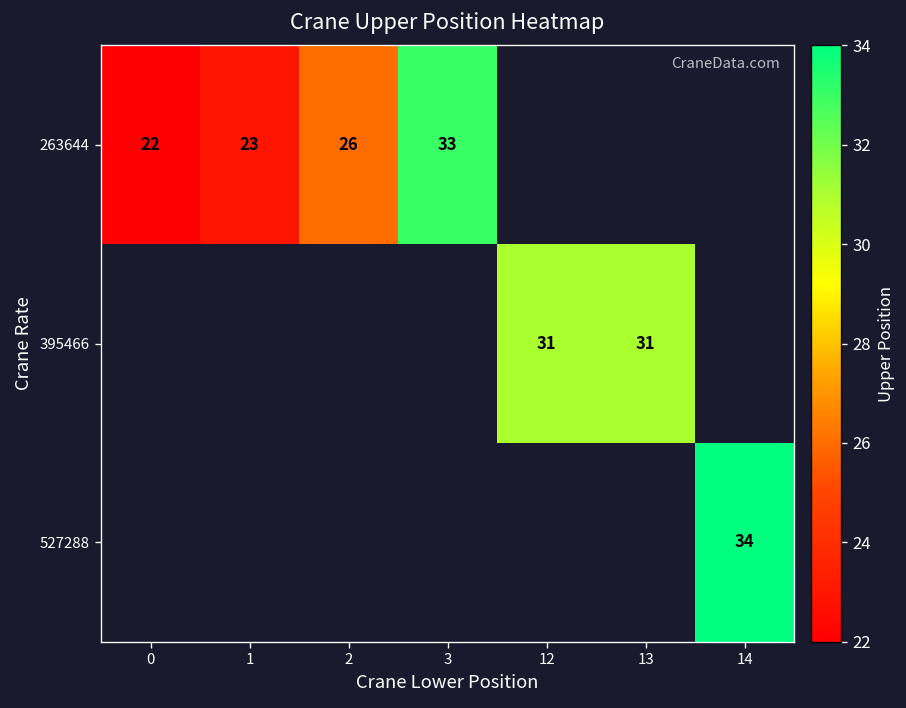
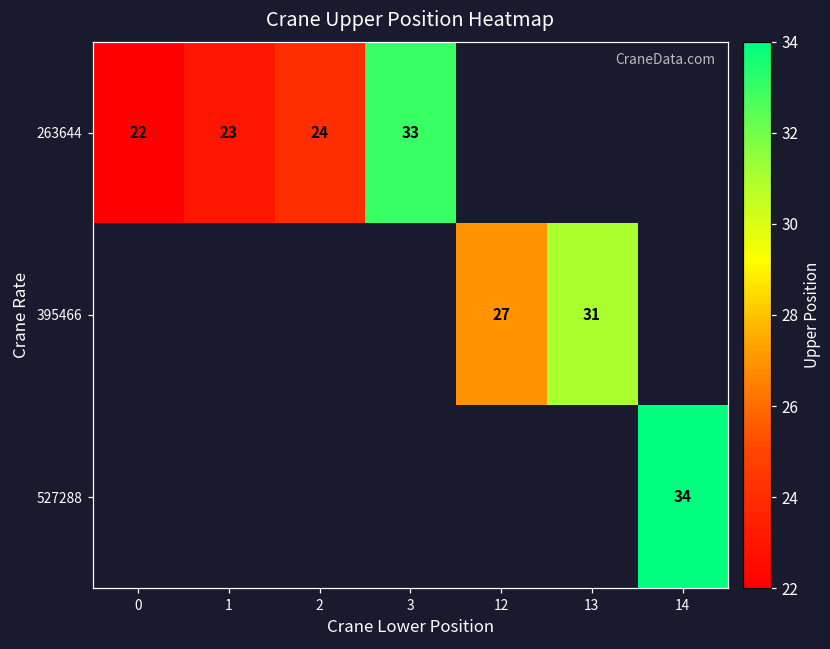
263644, 2: 26 -> 24
395466, 12: 31 -> 27
